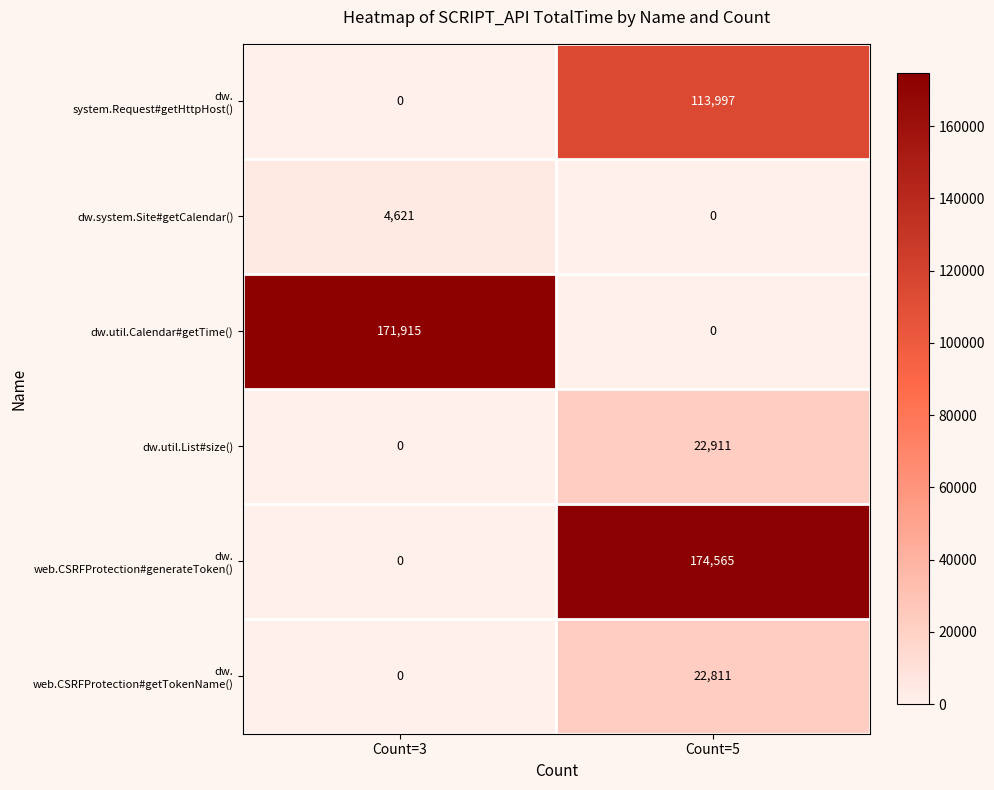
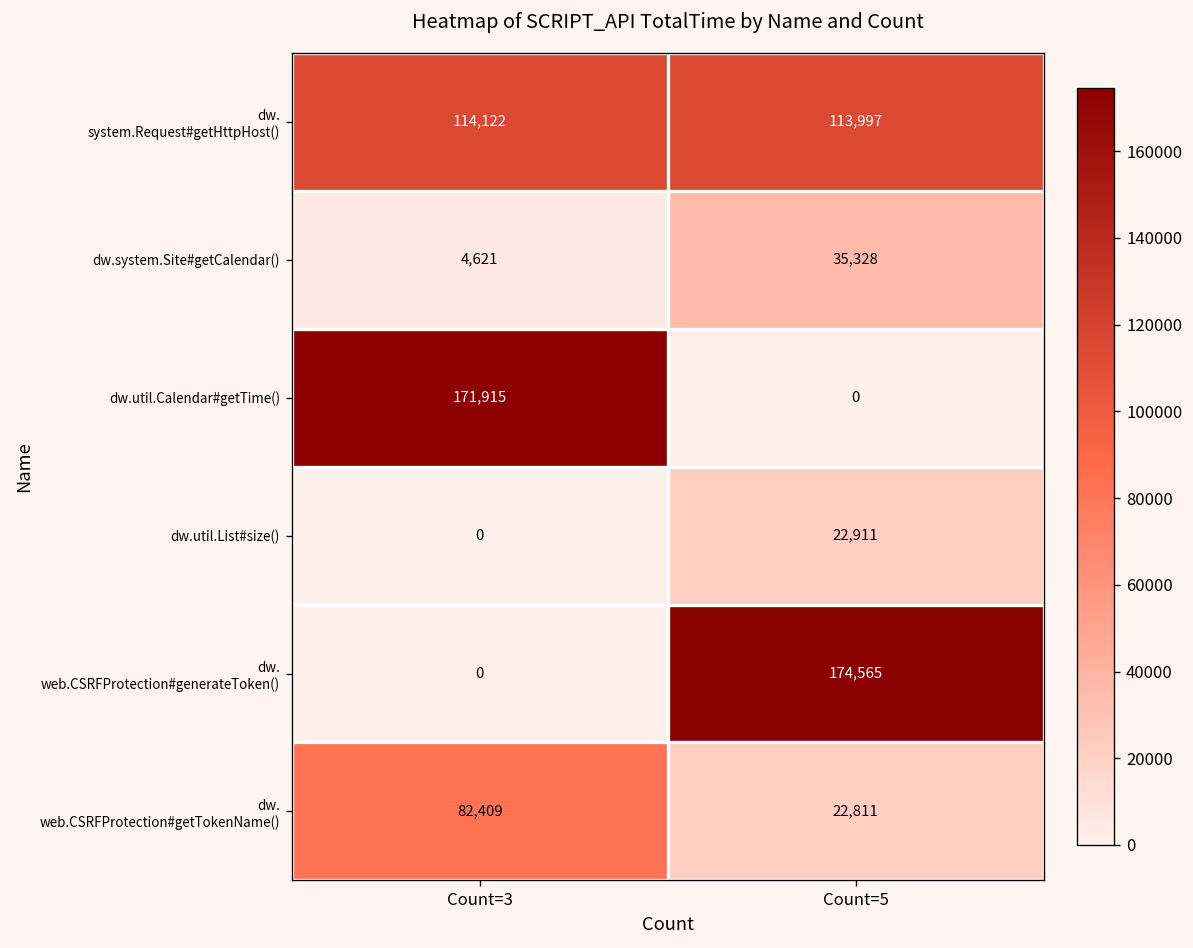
dw. system.Request#getHttpHost(), Count=3: 0 -> 114,122
dw.system.Site#getCalendar(), Count=5: 0 -> 35,328
dw. web.CSRFProtection#getTokenName(), Count=3: 0 -> 82,409
